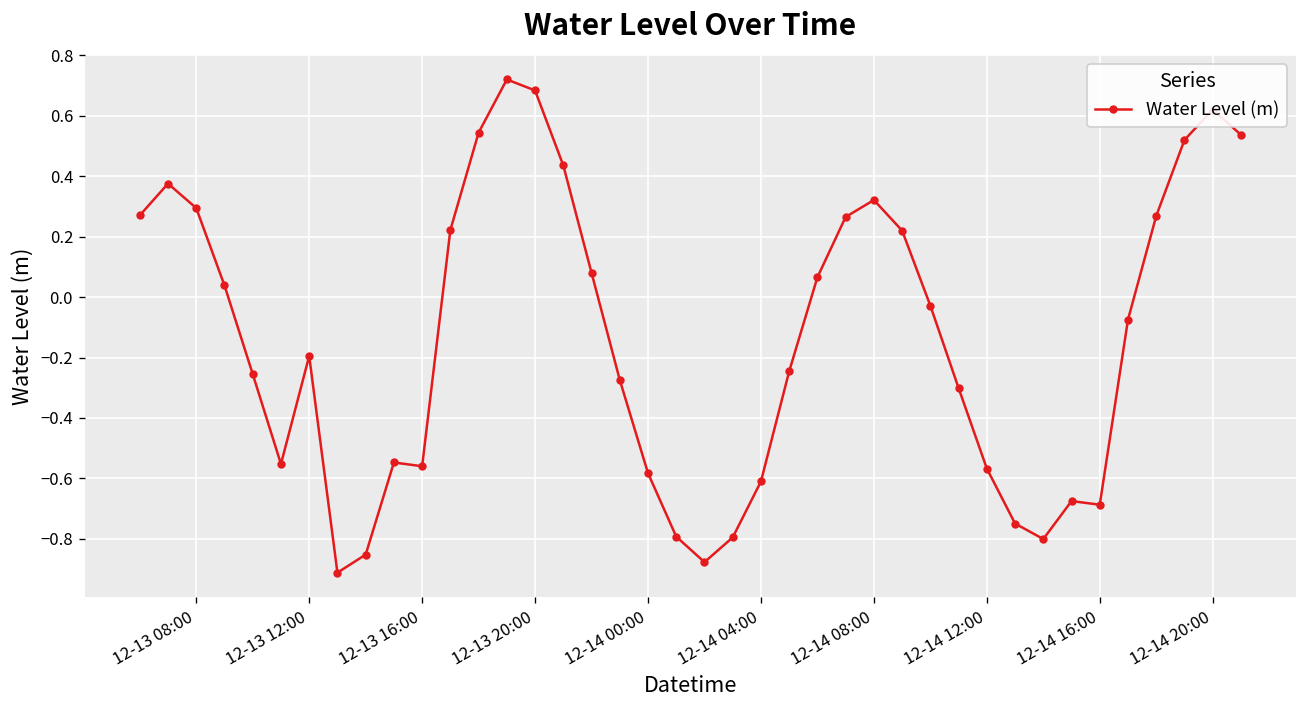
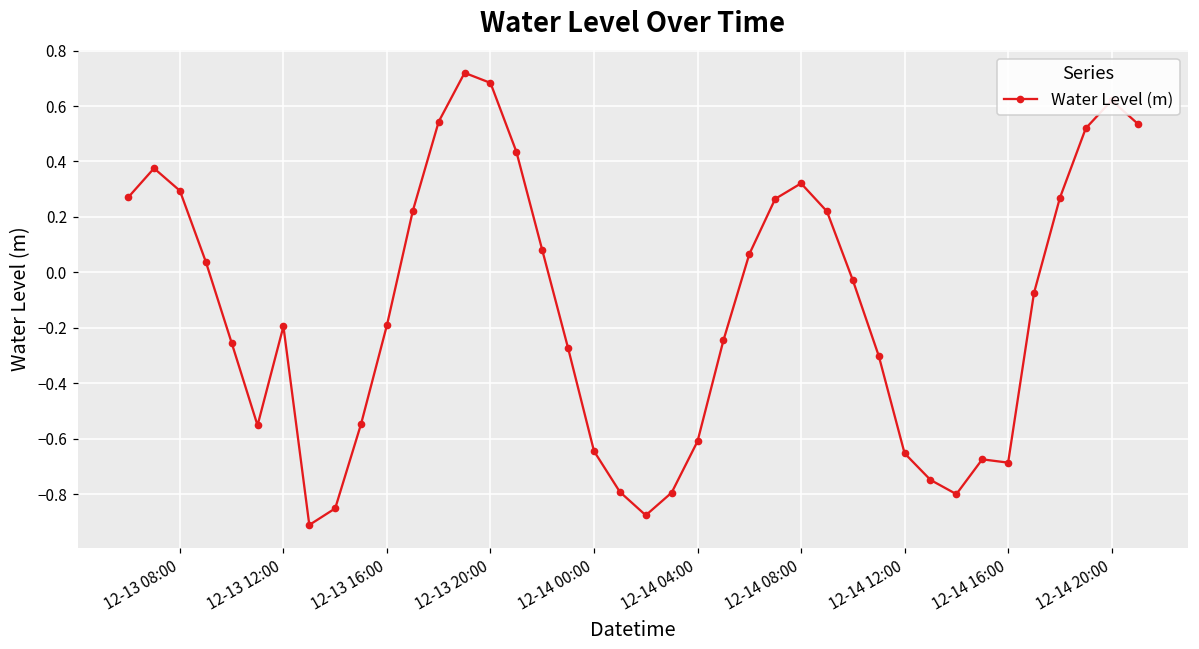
12-13 16:00: -0.56 -> -0.19
12-14 00:00: -0.58 -> -0.65
12-14 12:00: -0.57 -> -0.65
